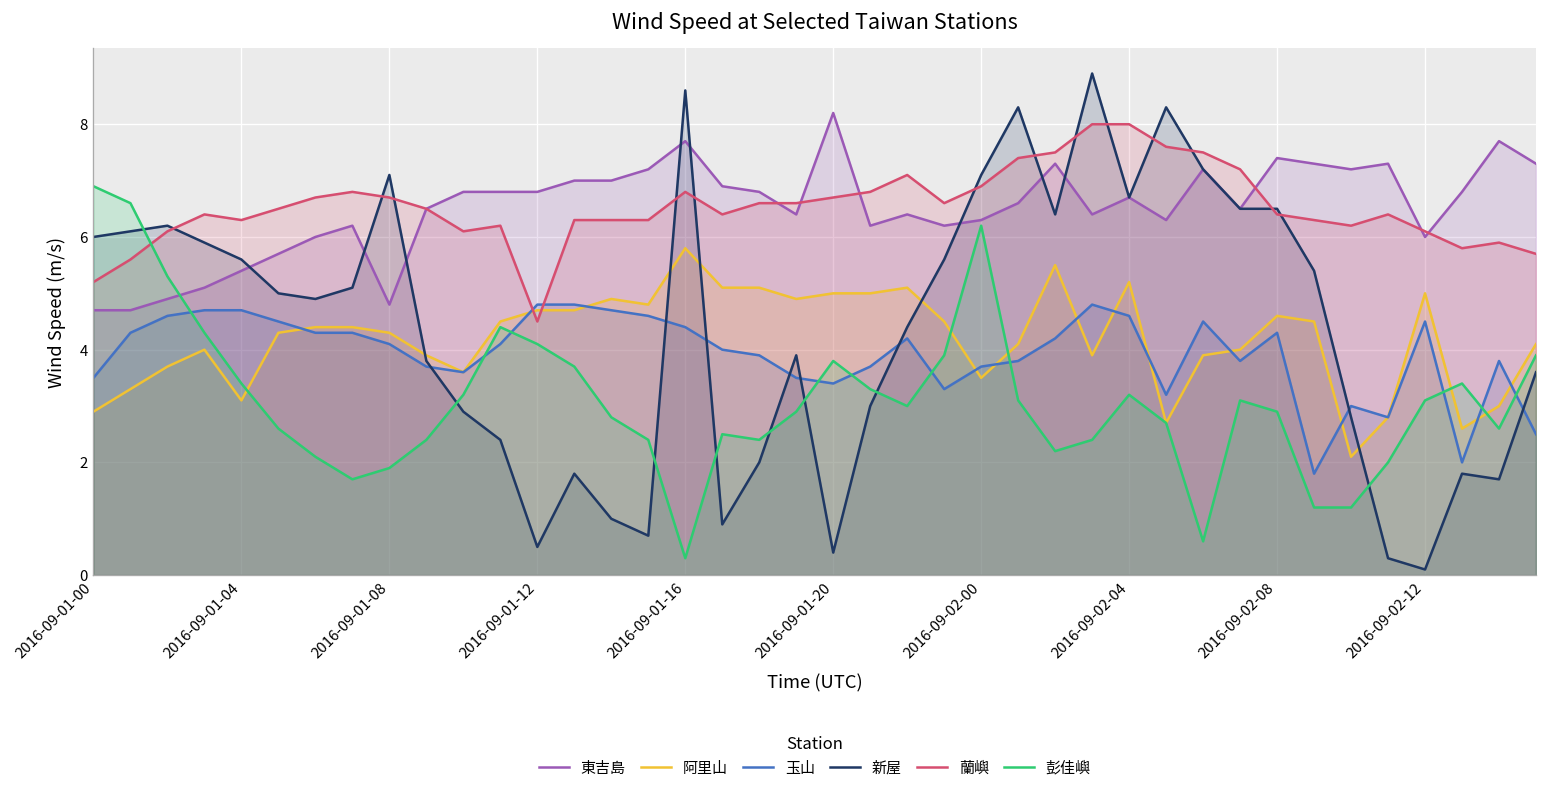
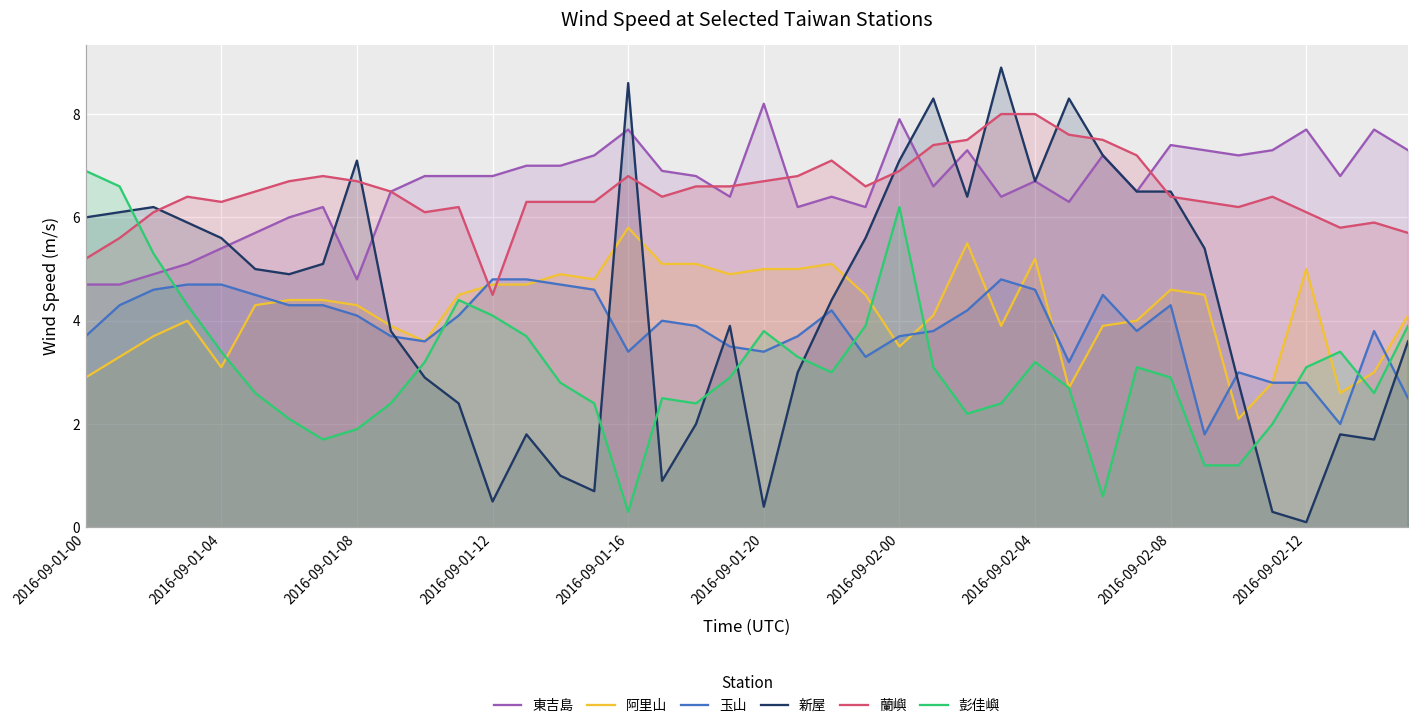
玉山, 2016-09-01-00: 3.5 -> 3.7
玉山, 2016-09-01-16: 4.4 -> 3.4
東吉島, 2016-09-02-00: 6.3 -> 7.9
東吉島, 2016-09-02-12: 6.0 -> 7.7
玉山, 2016-09-02-12: 4.5 -> 2.8
